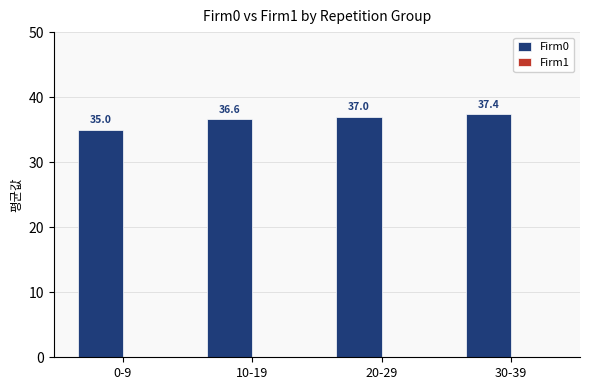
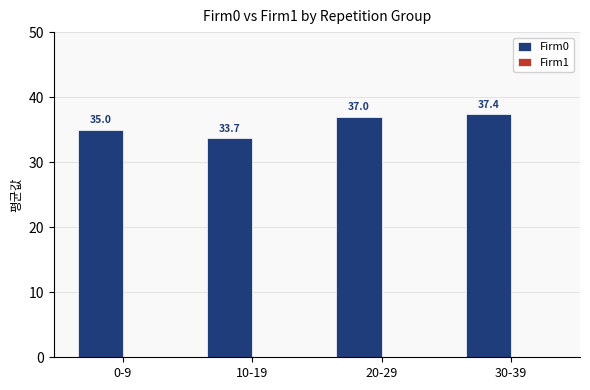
Firm0, 10-19: 36.6 -> 33.7
